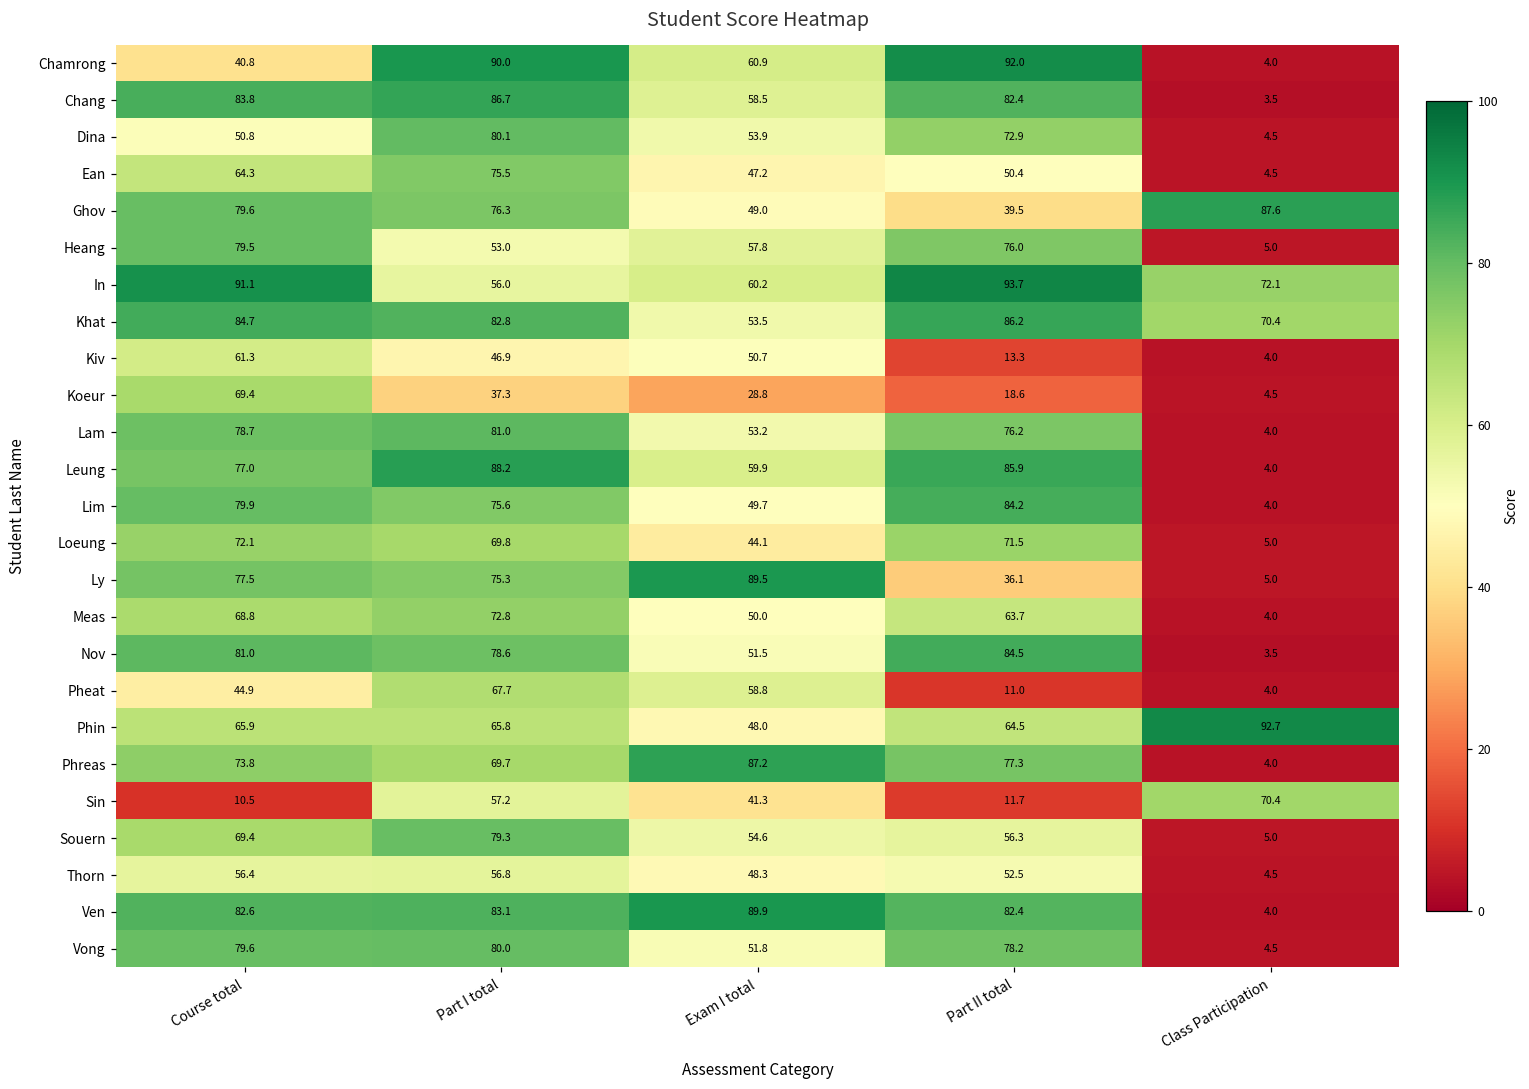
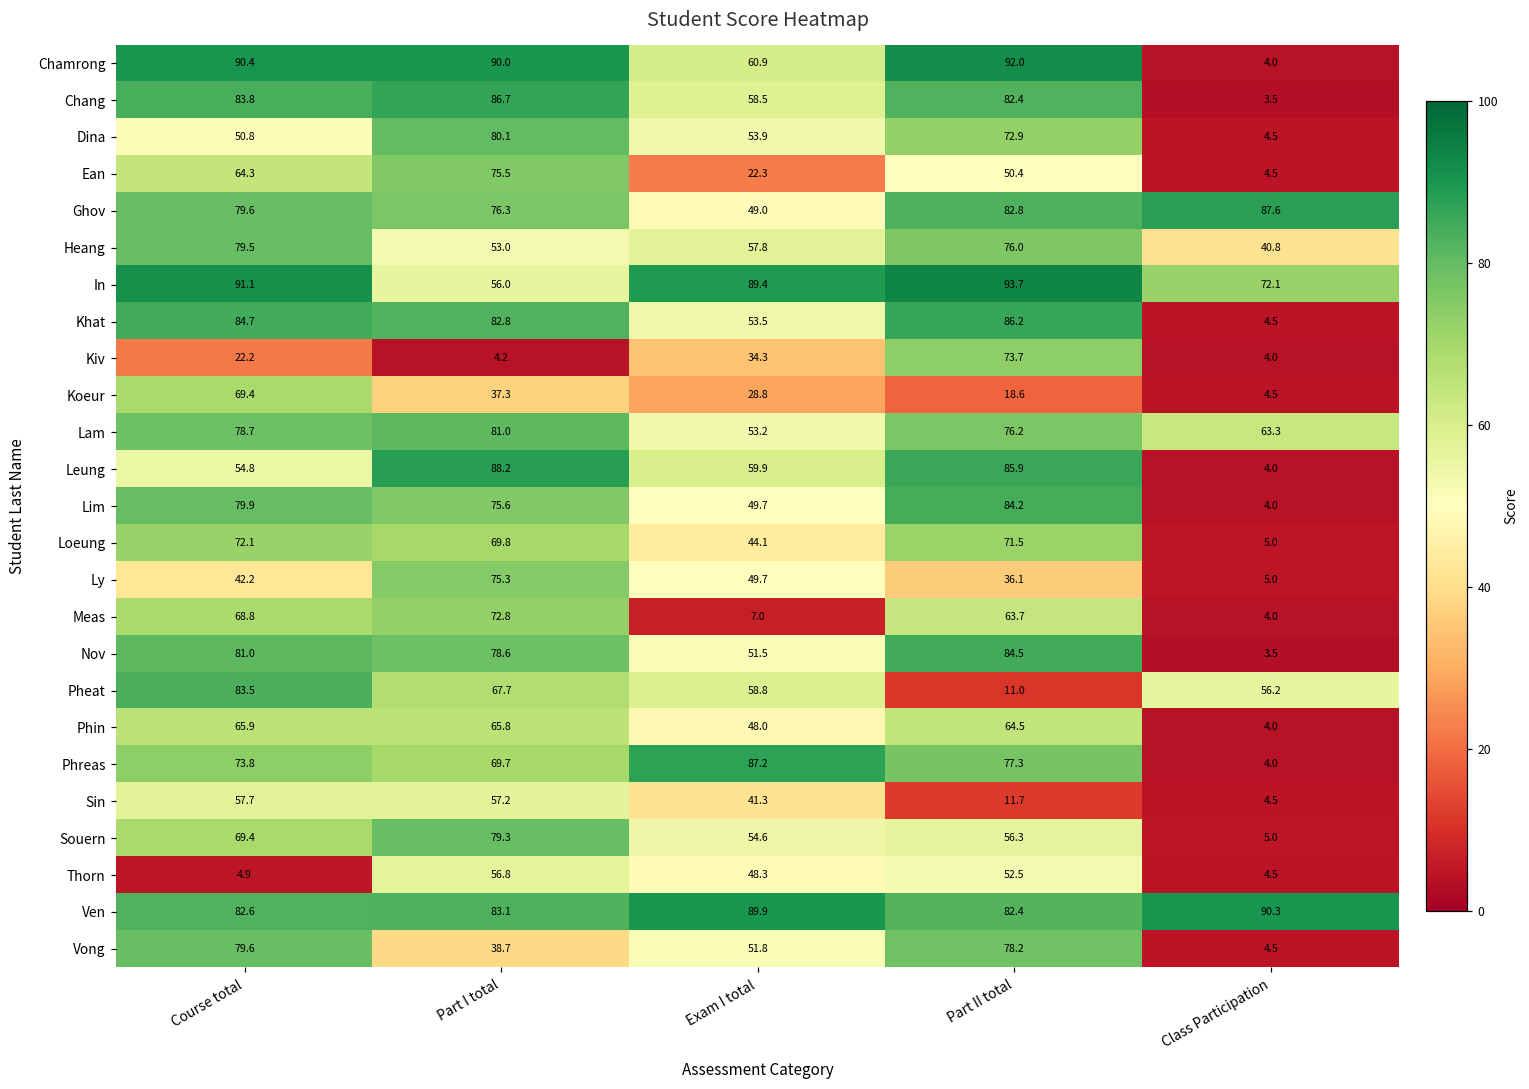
Chamrong, Course total: 40.8 -> 90.4
Ean, Exam I total: 47.2 -> 22.3
Ghov, Part II total: 39.5 -> 82.8
Heang, Class Participation: 5.0 -> 40.8
In, Exam I total: 60.2 -> 89.4
Khat, Class Participation: 70.4 -> 4.5
Kiv, Course total: 61.3 -> 22.2
Kiv, Part I total: 46.9 -> 4.2
Kiv, Exam I total: 50.7 -> 34.3
Kiv, Part II total: 13.3 -> 73.7
Lam, Class Participation: 4.0 -> 63.3
Leung, Course total: 77.0 -> 54.8
Ly, Course total: 77.5 -> 42.2
Ly, Exam I total: 89.5 -> 49.7
Meas, Exam I total: 50.0 -> 7.0
Pheat, Course total: 44.9 -> 83.5
Pheat, Class Participation: 4.0 -> 56.2
Phin, Class Participation: 92.7 -> 4.0
Sin, Course total: 10.5 -> 57.7
Sin, Class Participation: 70.4 -> 4.5
Thorn, Course total: 56.4 -> 4.9
Ven, Class Participation: 4.0 -> 90.3
Vong, Part I total: 80.0 -> 38.7
